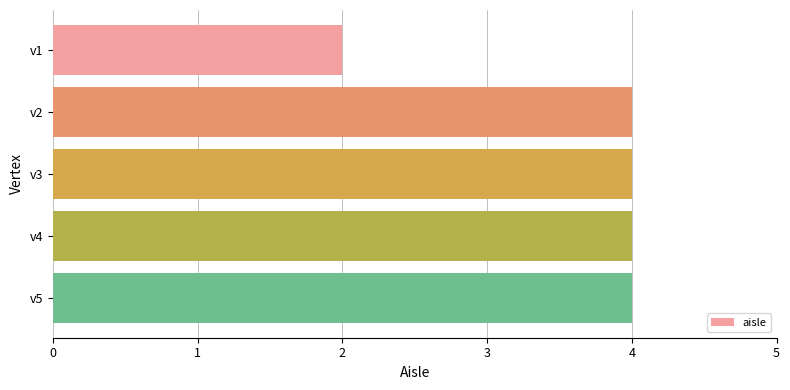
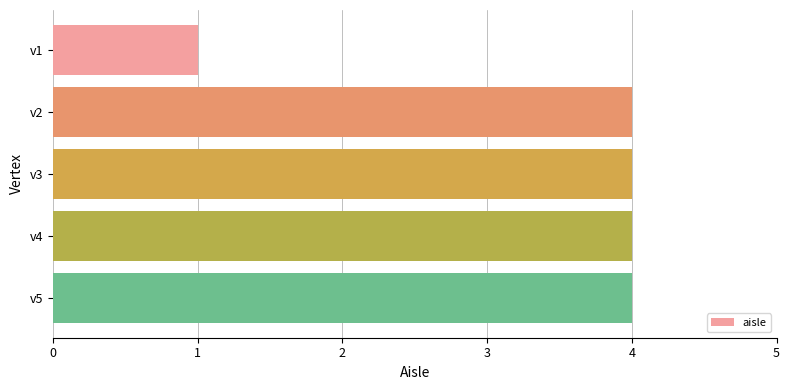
v1: 2 -> 1
